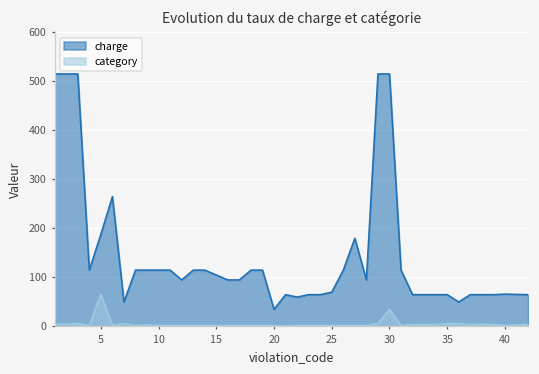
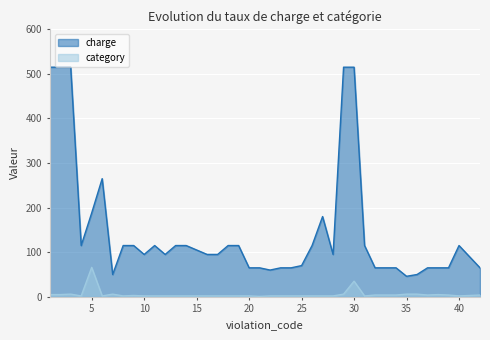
charge, 10: 120 -> 100
charge, 20: 40 -> 70
charge, 35: 70 -> 50
charge, 40: 70 -> 120
